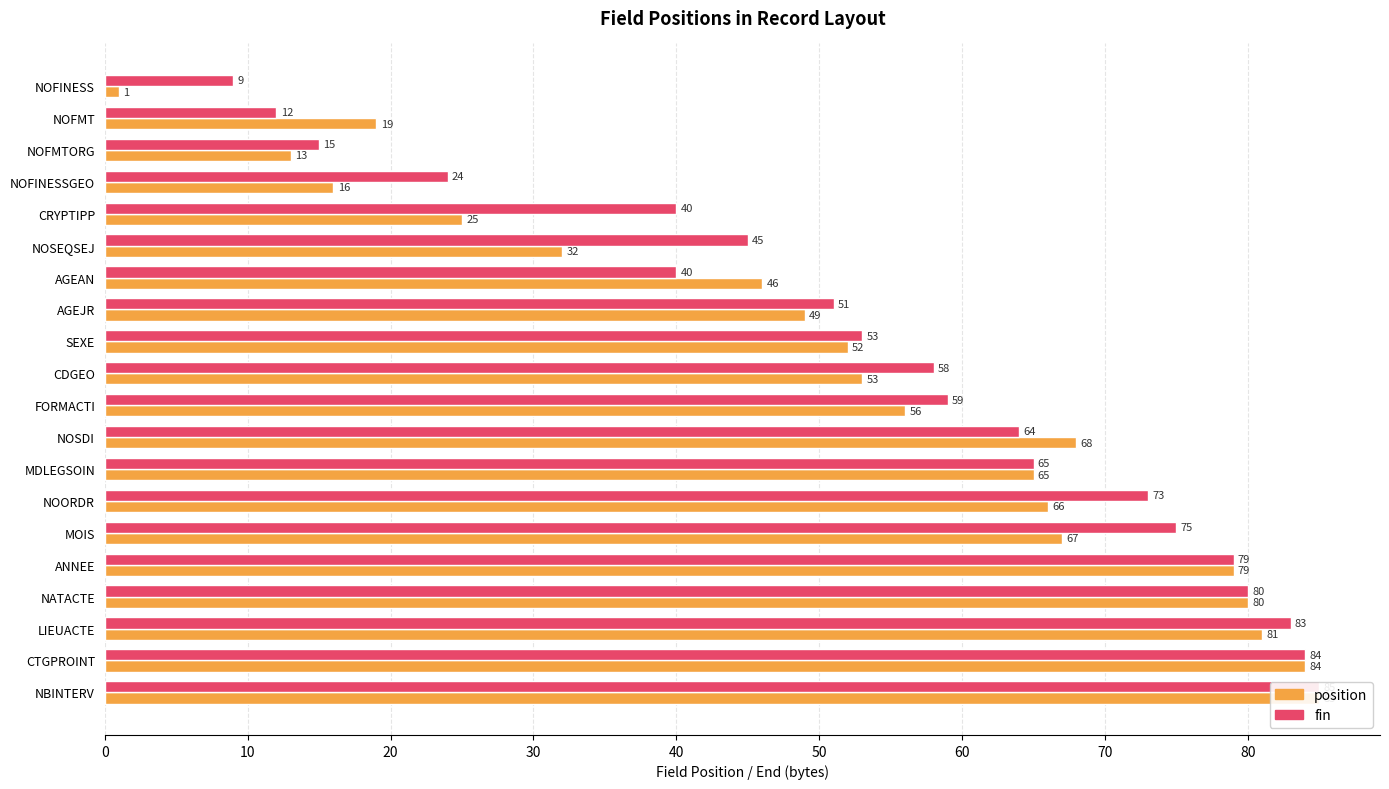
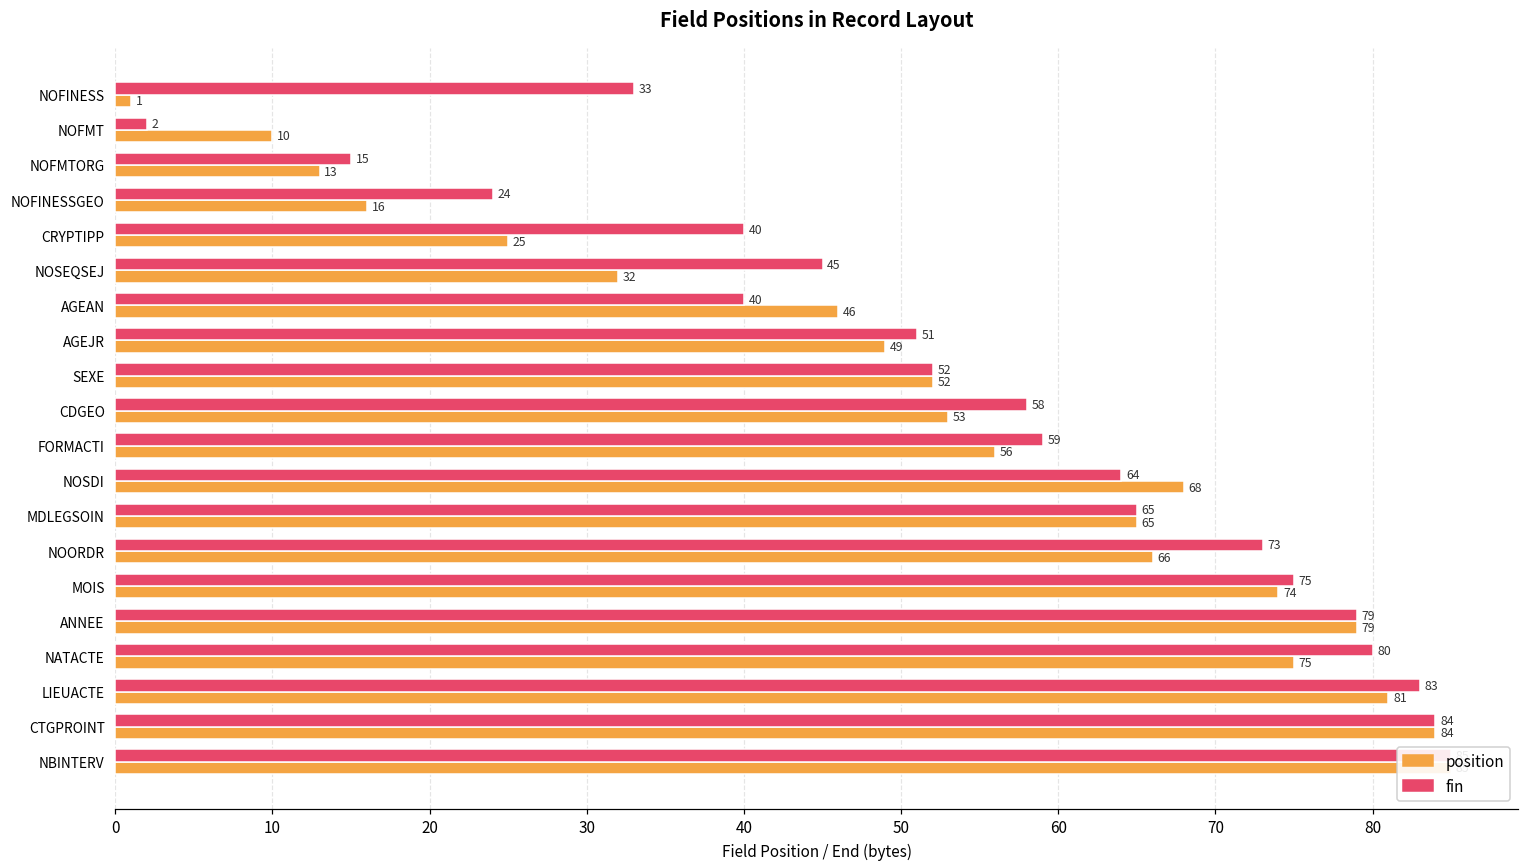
fin, NOFINESS: 9 -> 33
fin, NOFMT: 12 -> 2
position, NOFMT: 19 -> 10
fin, SEXE: 53 -> 52
position, MOIS: 67 -> 74
position, NATACTE: 80 -> 75
